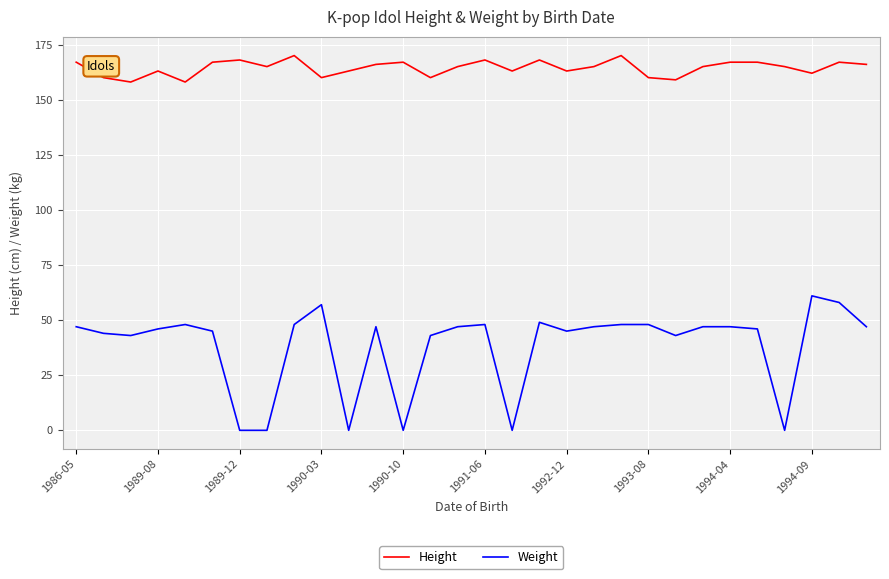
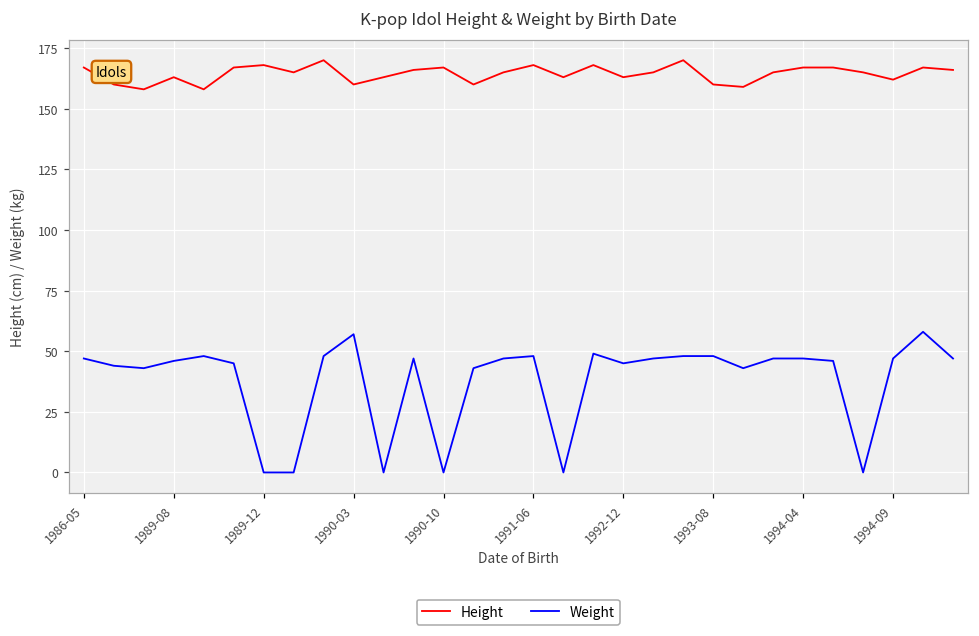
Weight, 1994-09: 61 -> 47
